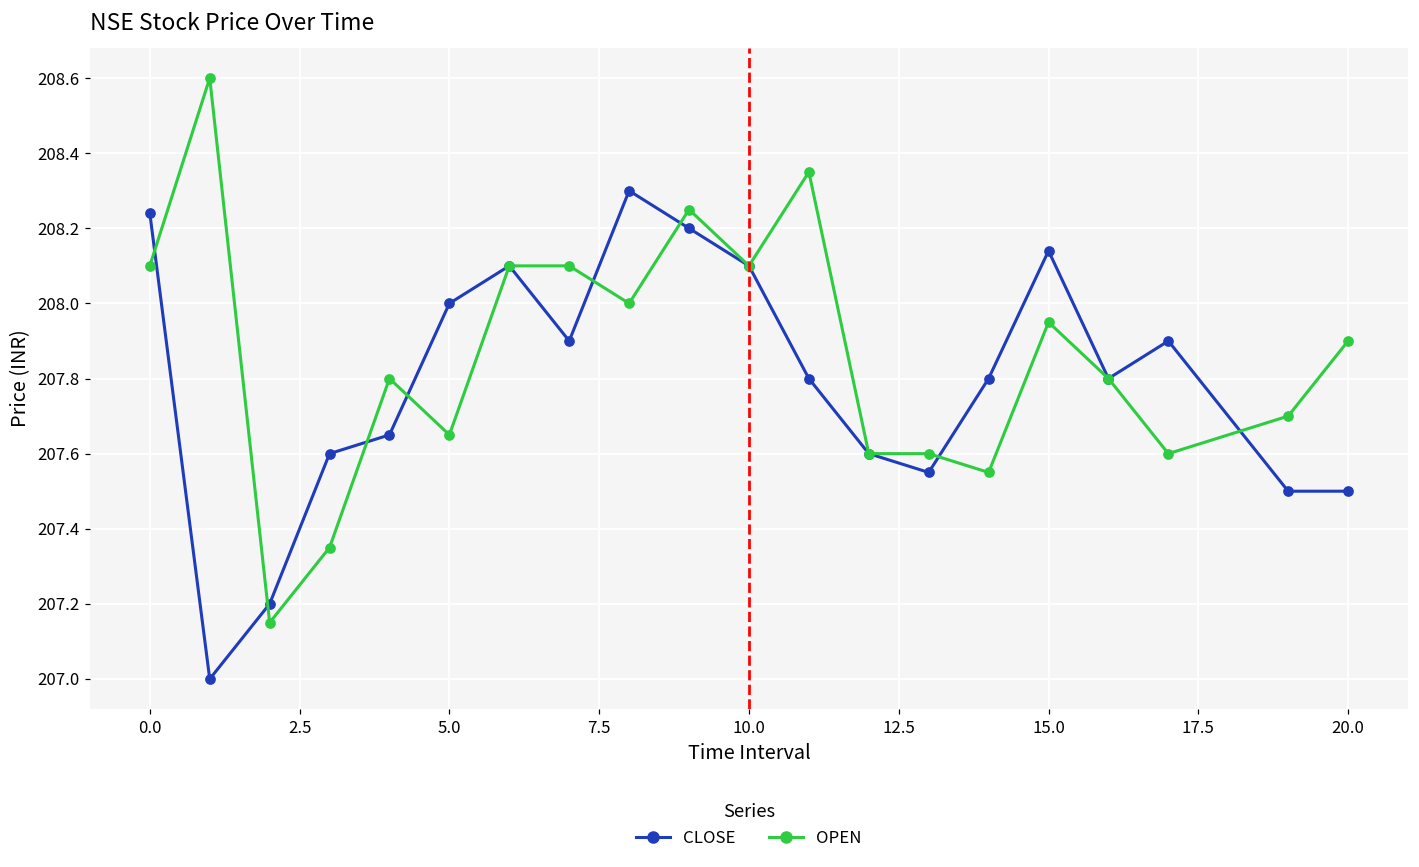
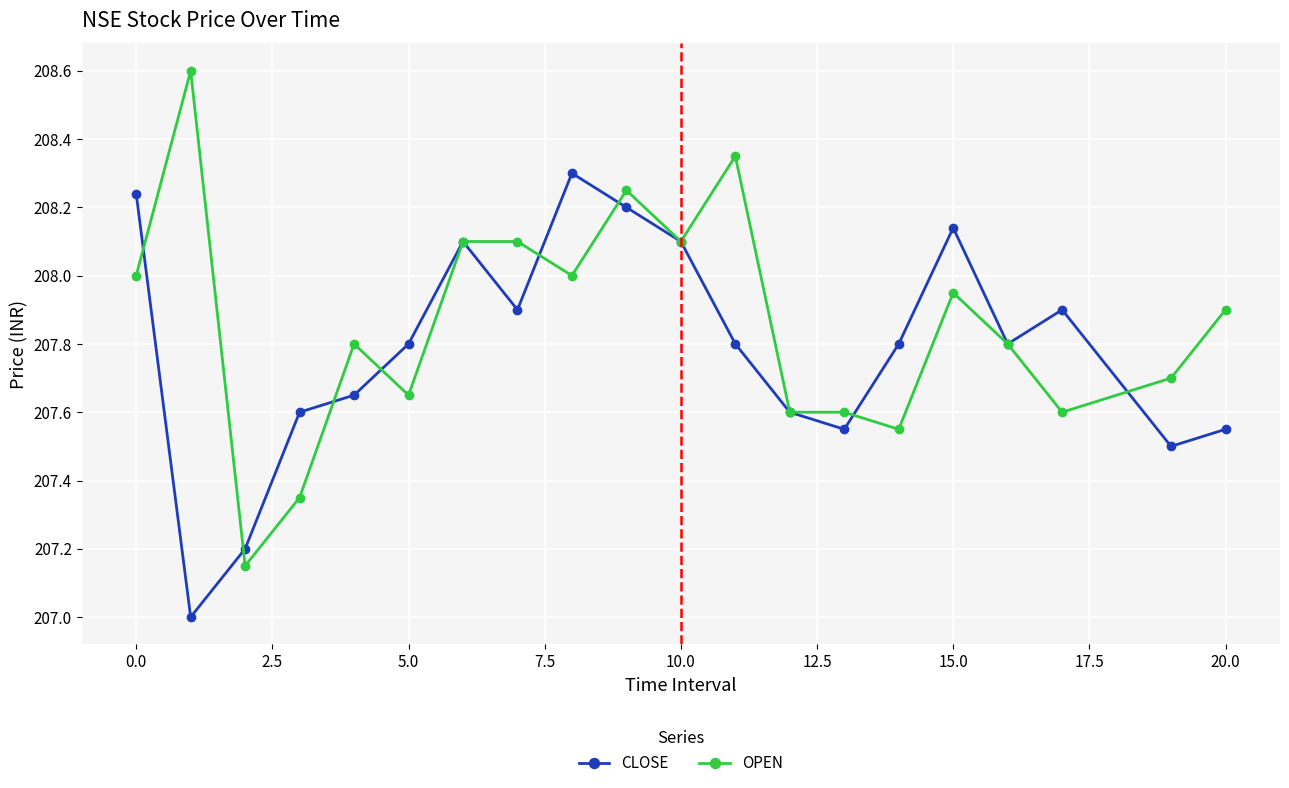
OPEN, 0.0: 208.1 -> 208.0
CLOSE, 5.0: 208.0 -> 207.8
CLOSE, 20.0: 207.50 -> 207.55
